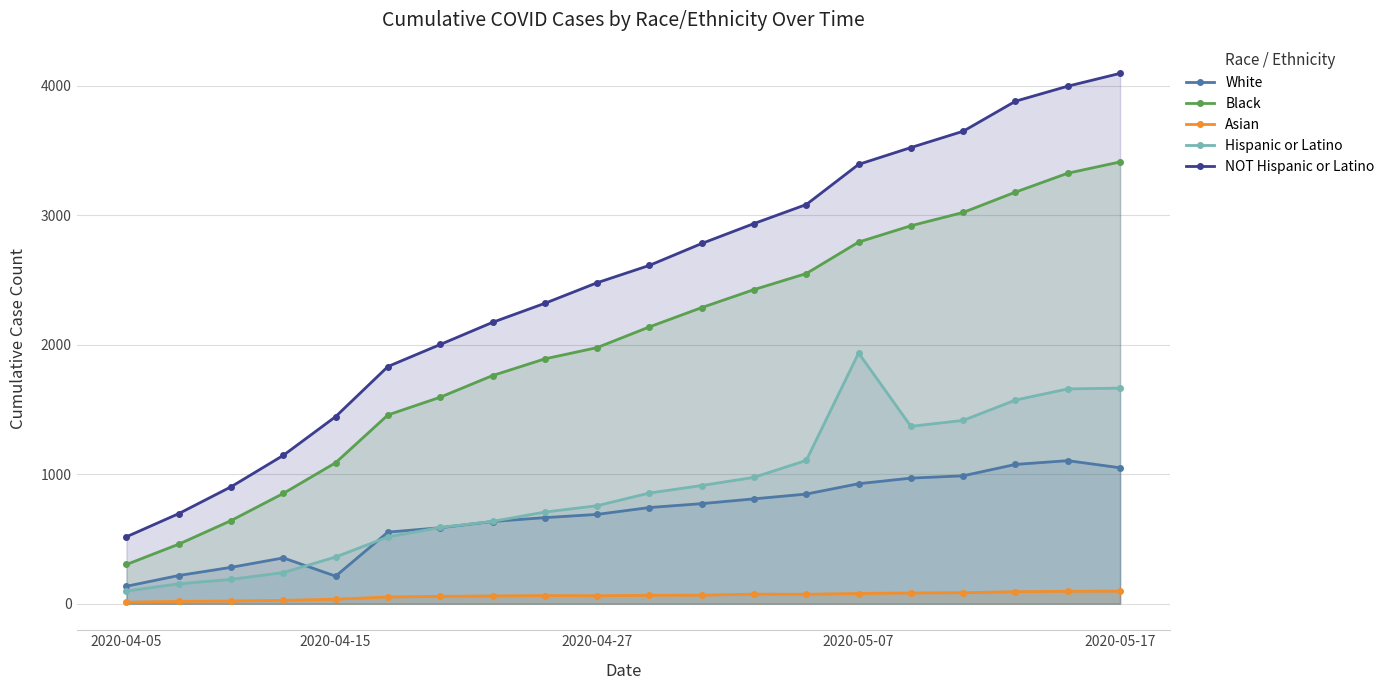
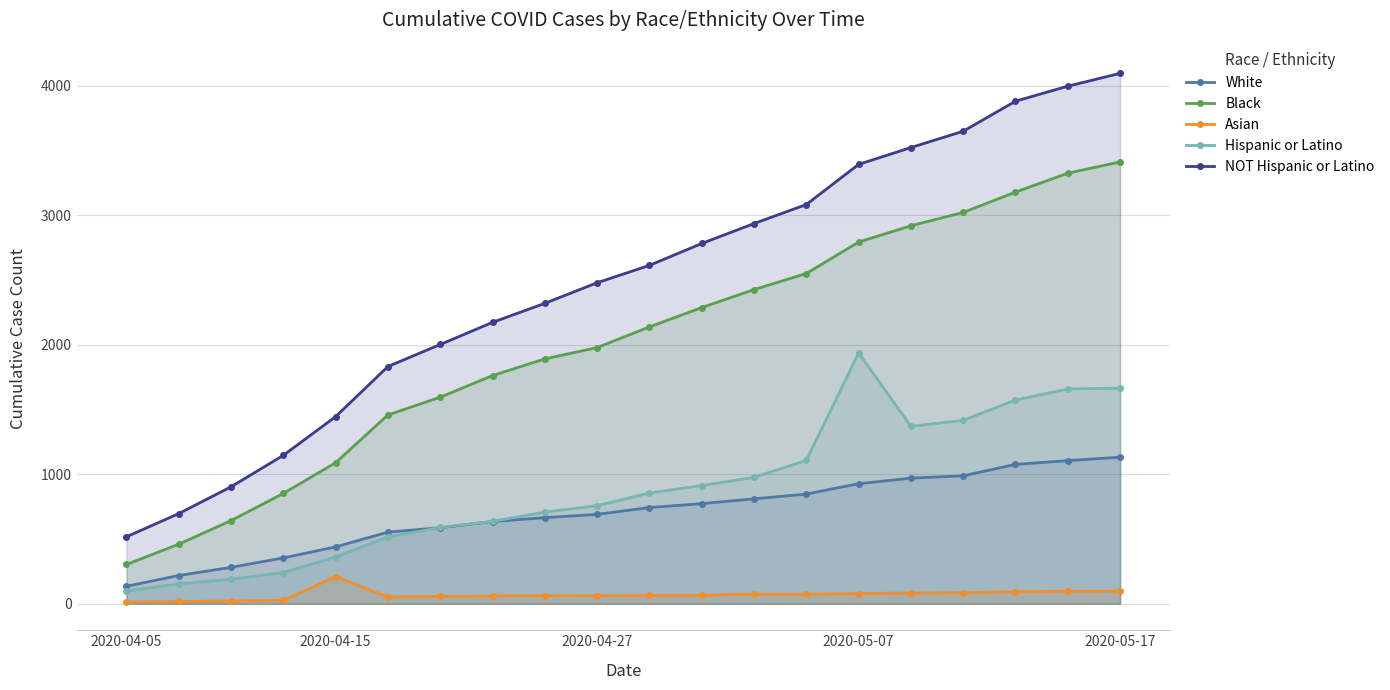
White, 2020-04-15: 210 -> 440
Asian, 2020-04-15: 40 -> 210
White, 2020-05-17: 1050 -> 1130
